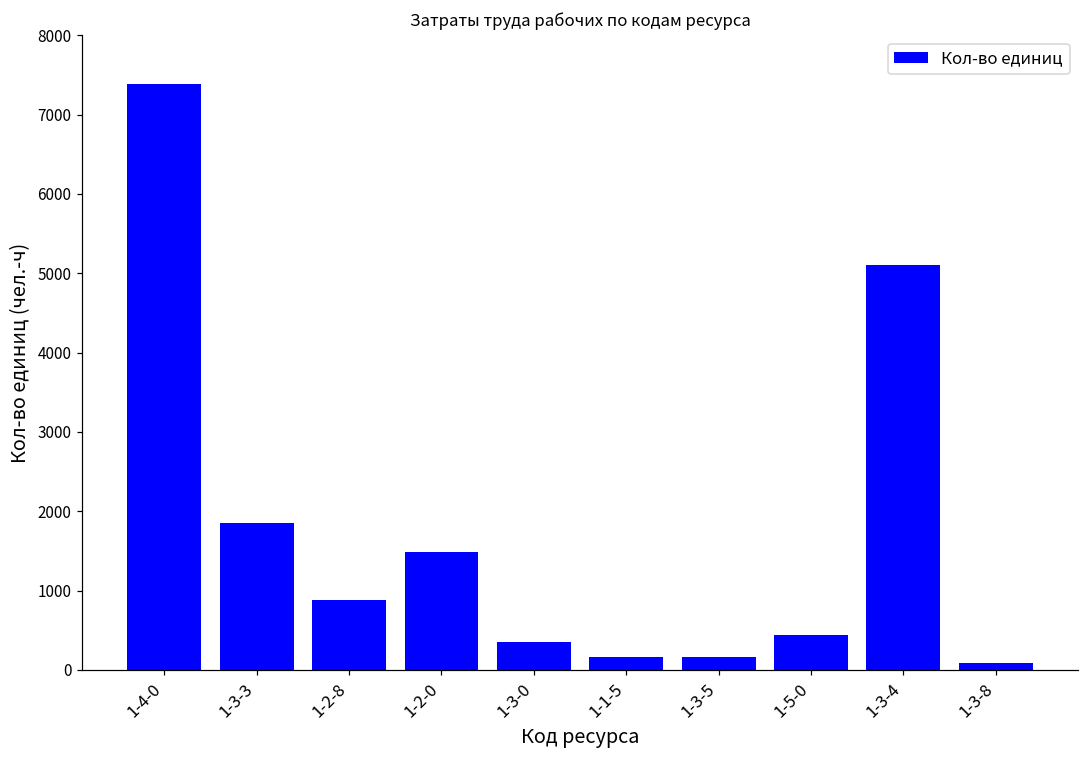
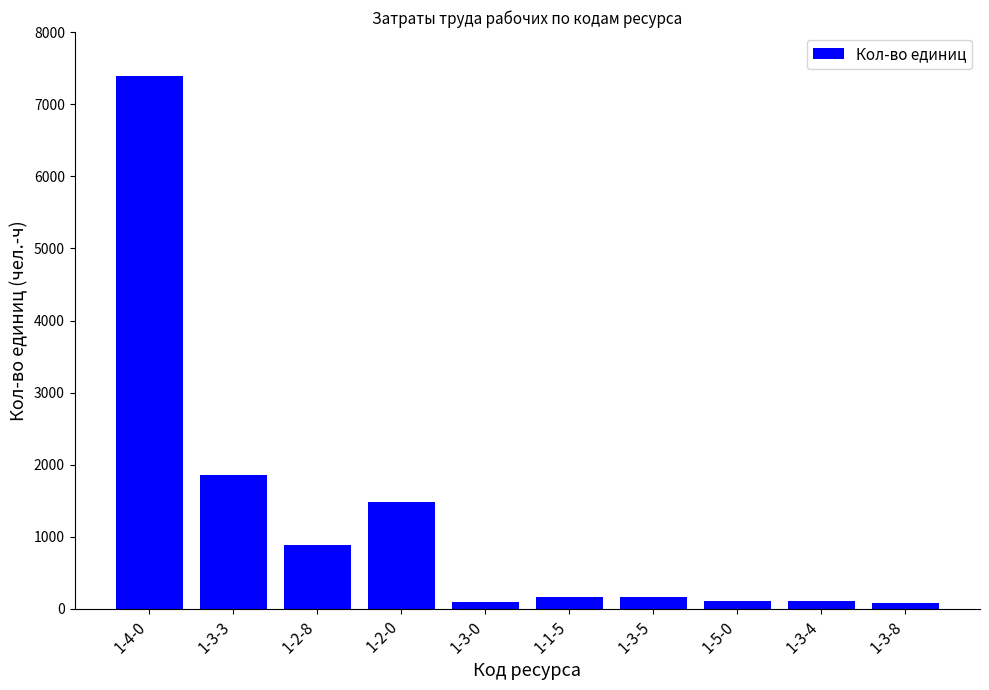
1-3-0: 300 -> 100
1-5-0: 400 -> 100
1-3-4: 5100 -> 100
